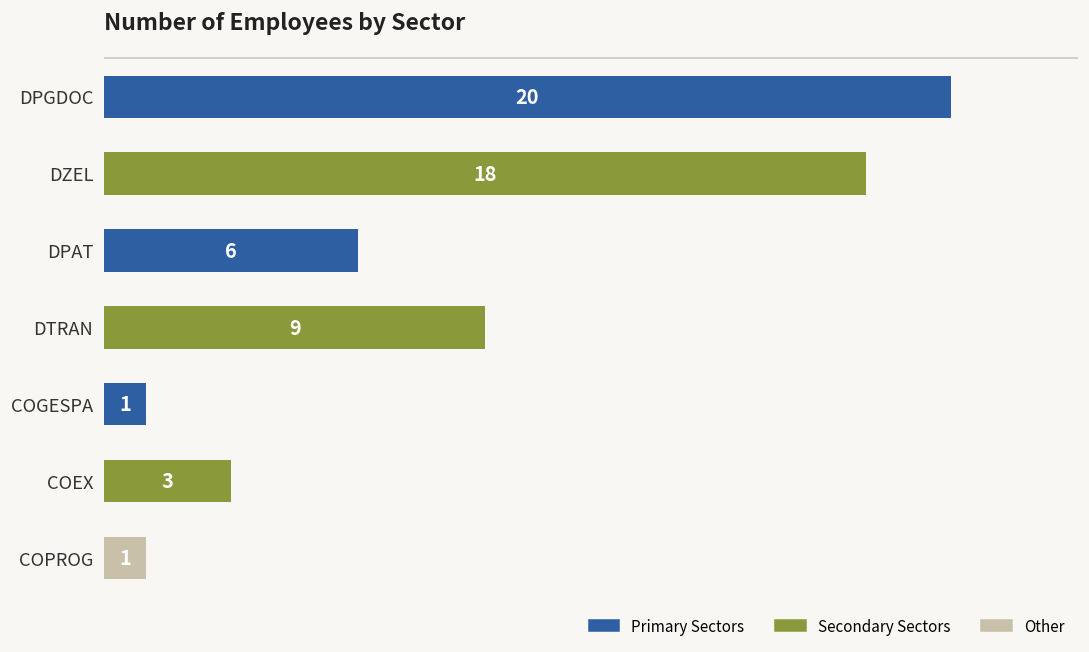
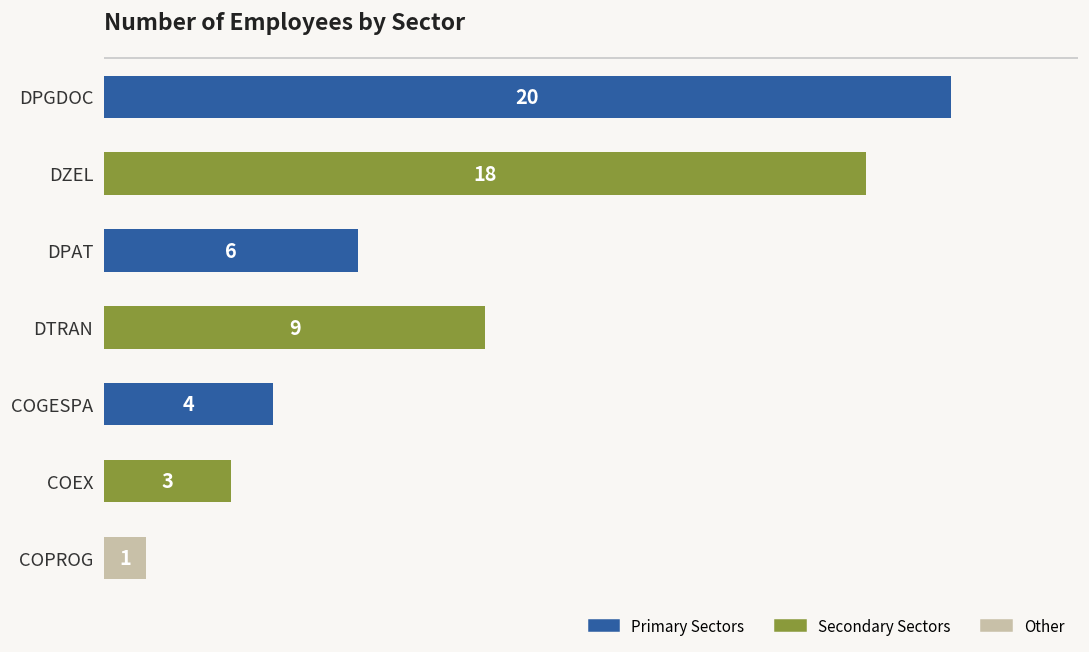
COGESPA: 1 -> 4
